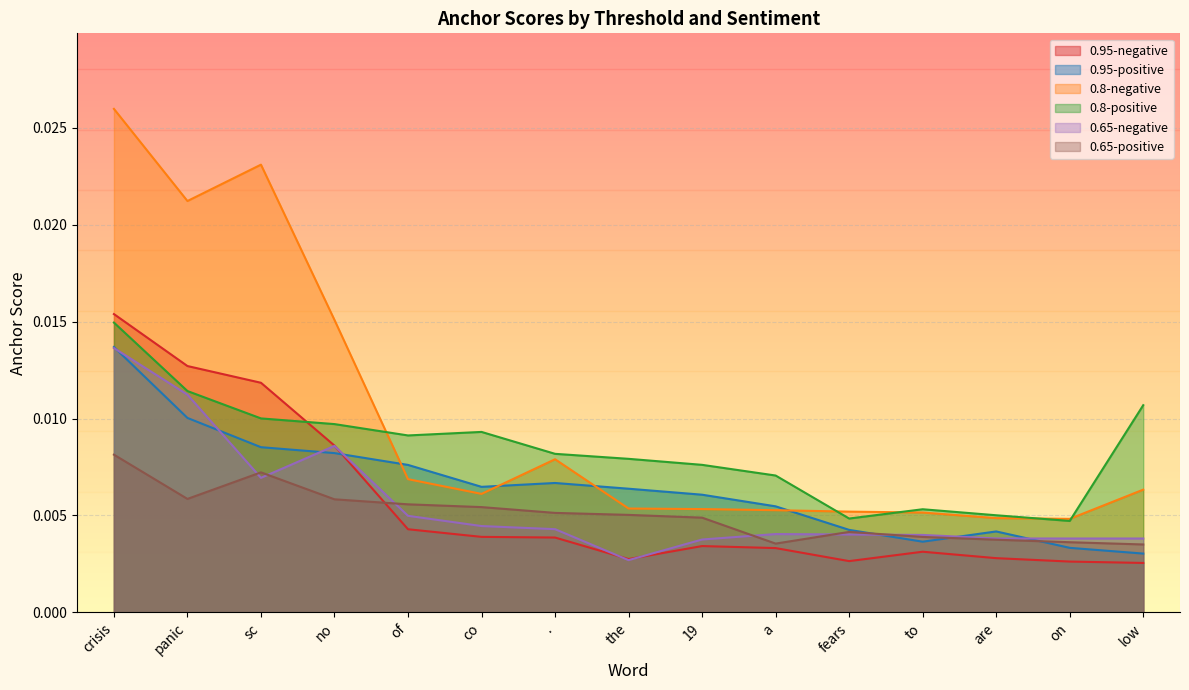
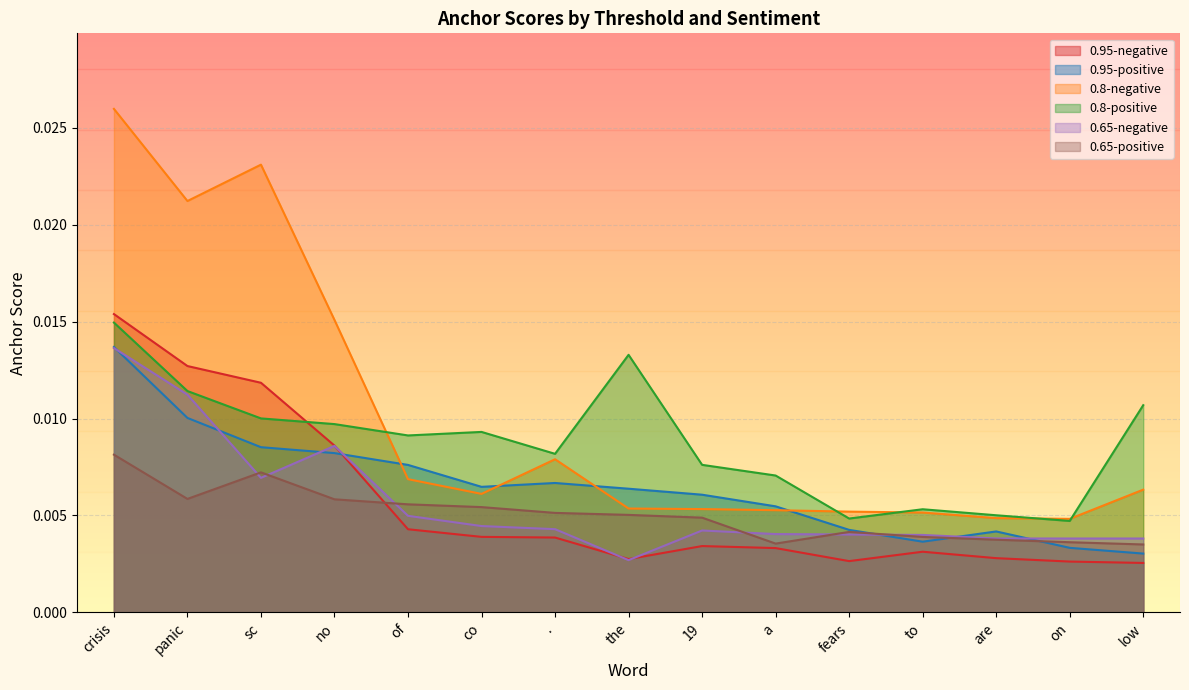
0.8-positive, the: 0.0079 -> 0.0133
0.65-negative, 19: 0.0038 -> 0.0042
